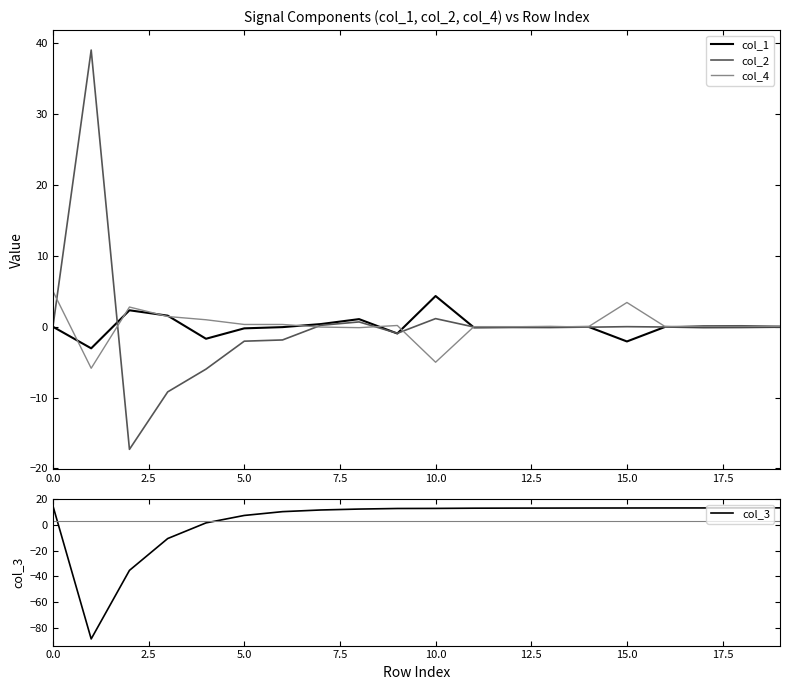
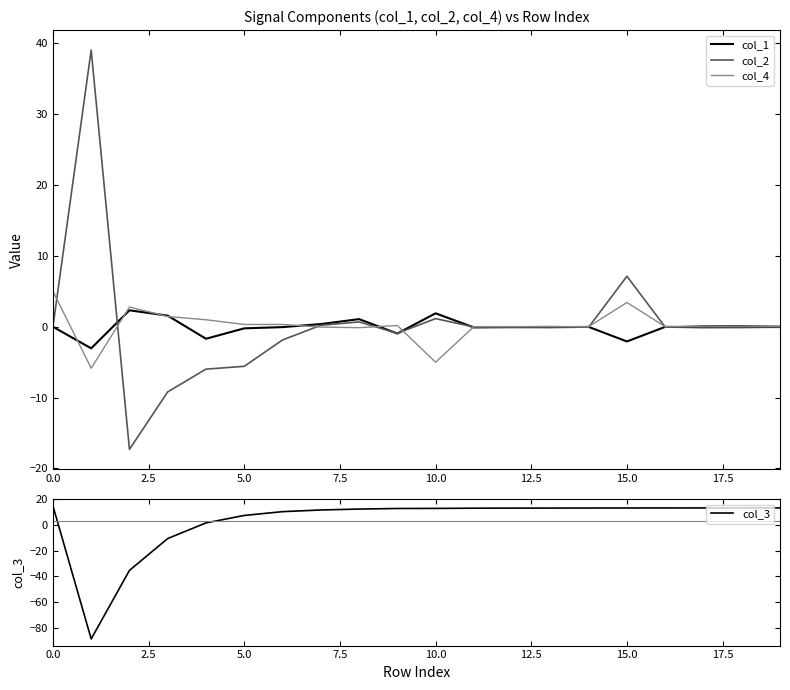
Signal Components (col_1, col_2, col_4) vs Row Index, col_2, 5.0: -2 -> -6
Signal Components (col_1, col_2, col_4) vs Row Index, col_1, 10.0: 4 -> 2
Signal Components (col_1, col_2, col_4) vs Row Index, col_2, 15.0: 0 -> 7
